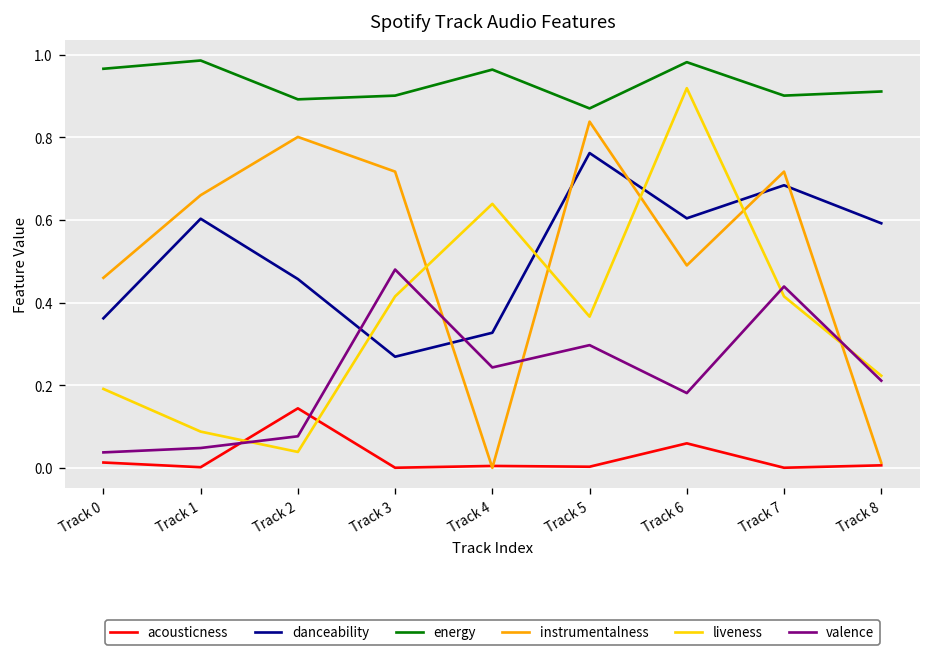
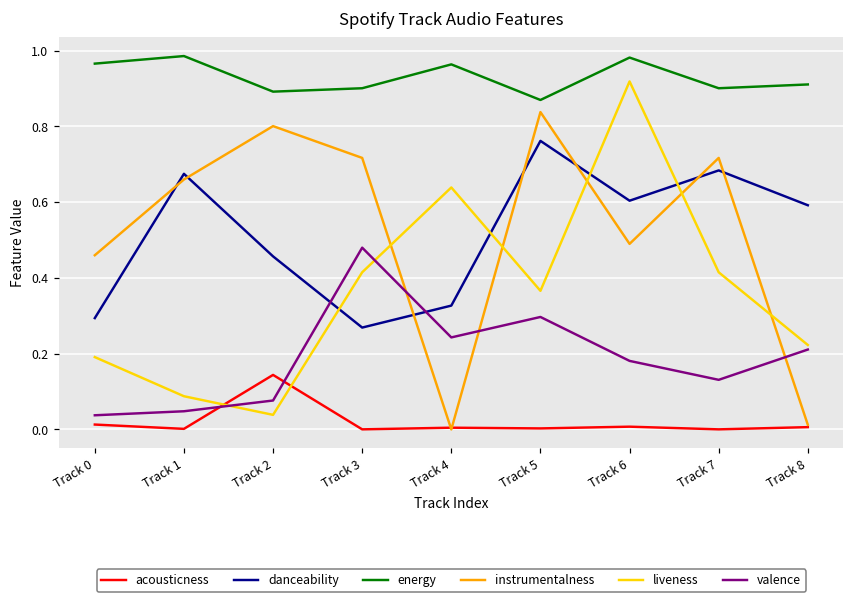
danceability, Track 0: 0.36 -> 0.29
danceability, Track 1: 0.60 -> 0.68
acousticness, Track 6: 0.06 -> 0.01
valence, Track 7: 0.44 -> 0.13
